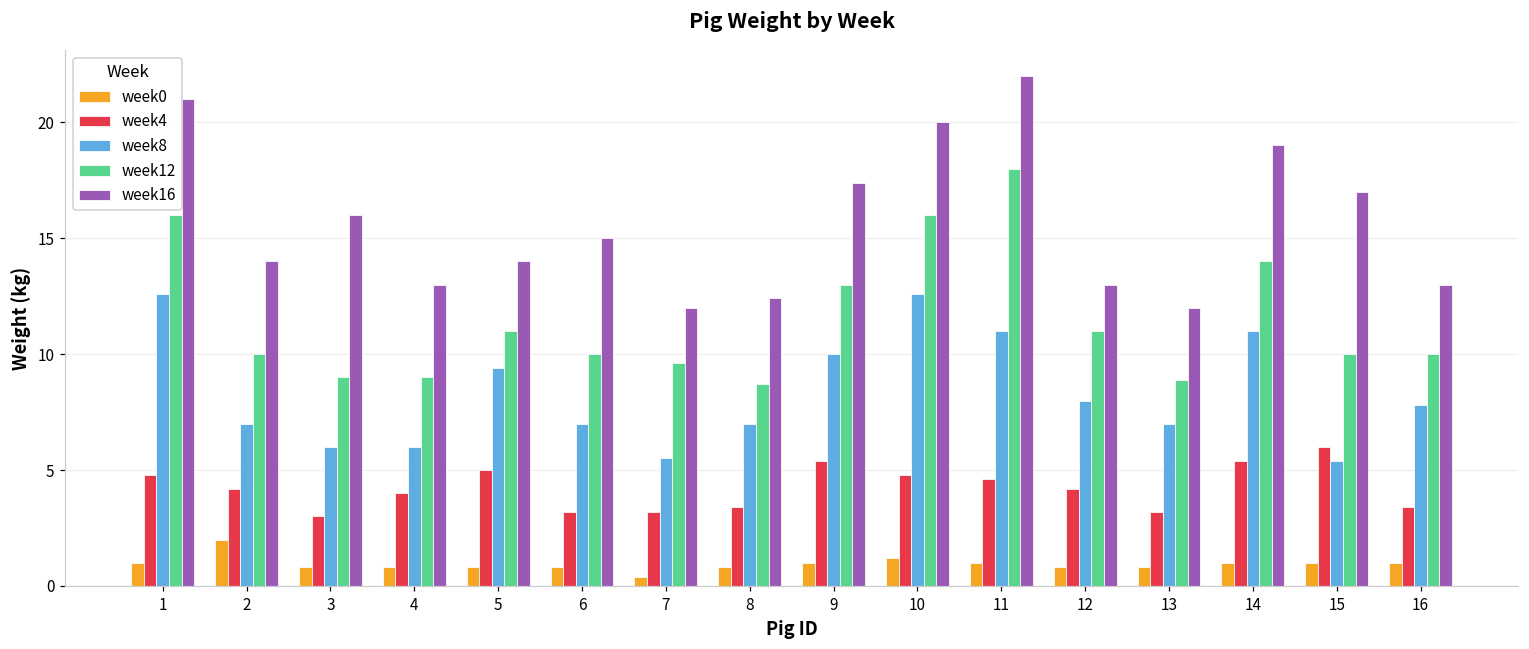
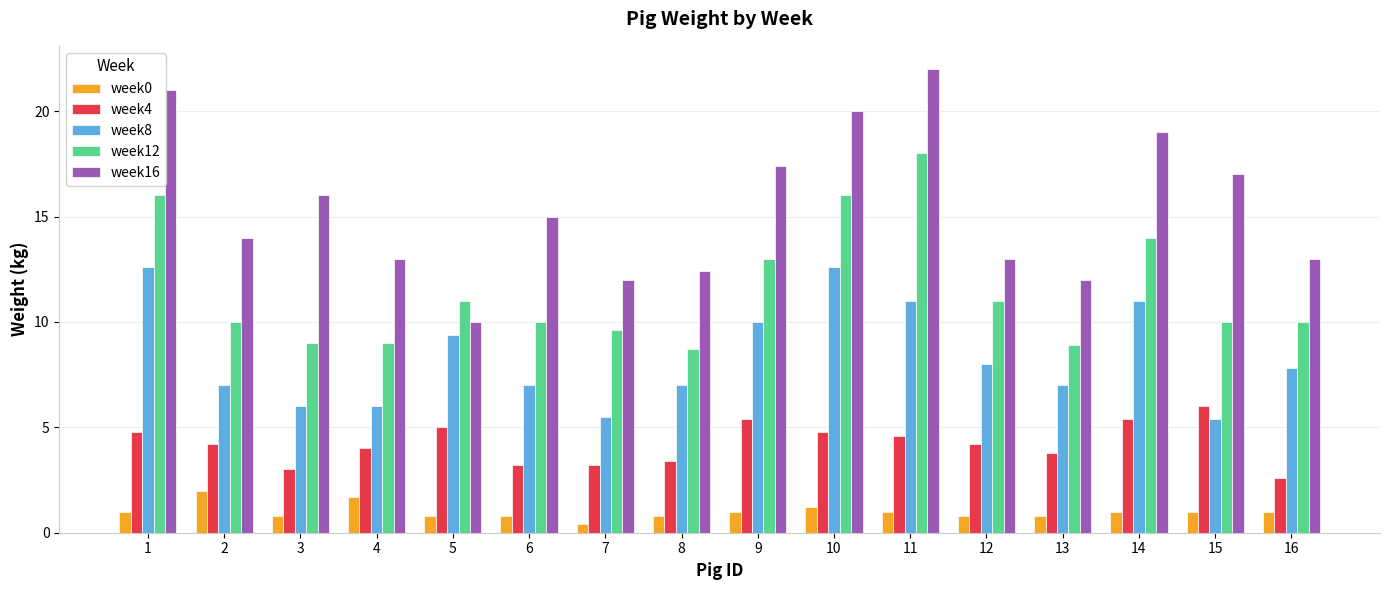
week0, 4: 0.8 -> 1.7
week16, 5: 14 -> 10
week4, 13: 3.2 -> 3.8
week4, 16: 3.4 -> 2.6
